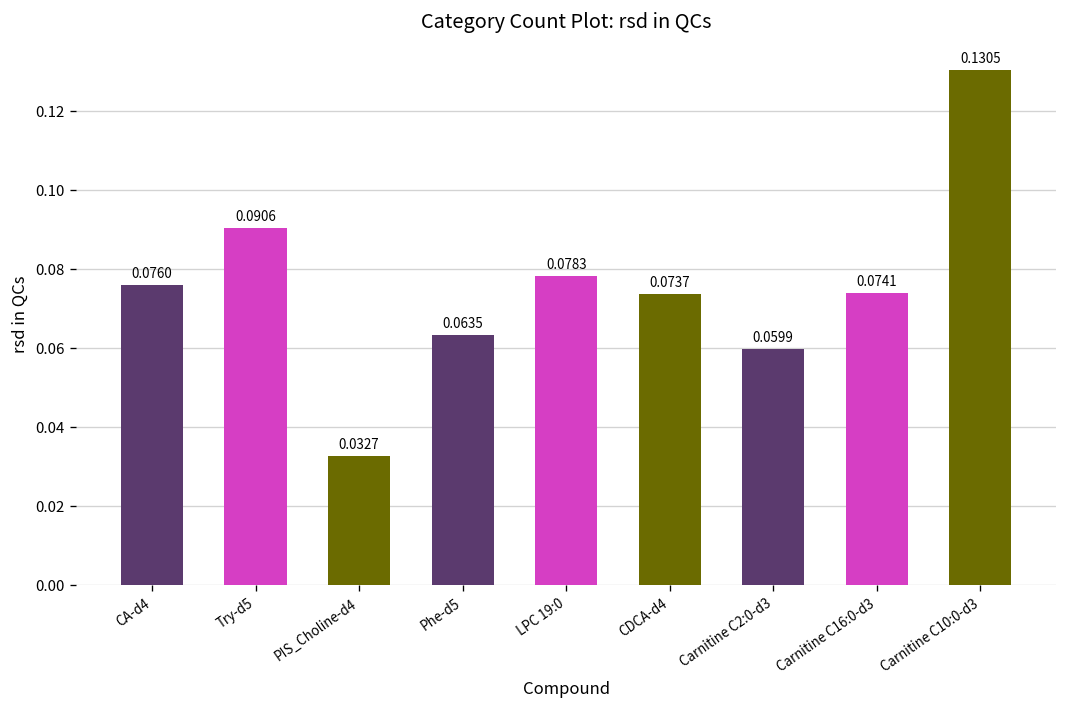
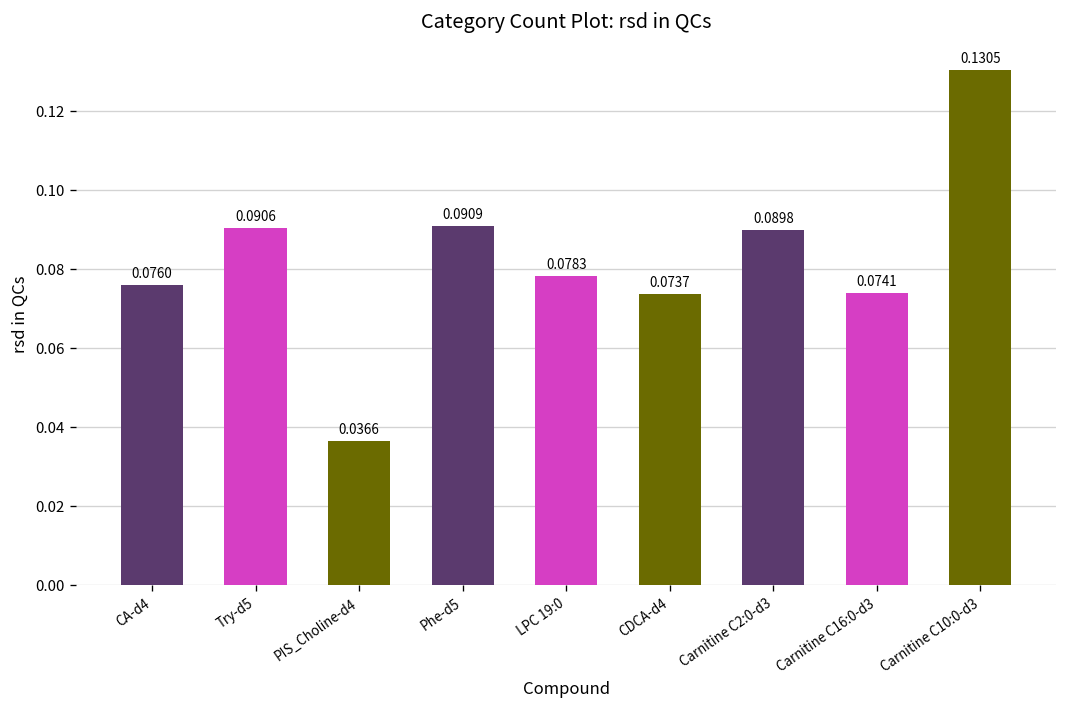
PIS_Choline-d4: 0.0327 -> 0.0366
Phe-d5: 0.0635 -> 0.0909
Carnitine C2:0-d3: 0.0599 -> 0.0898
